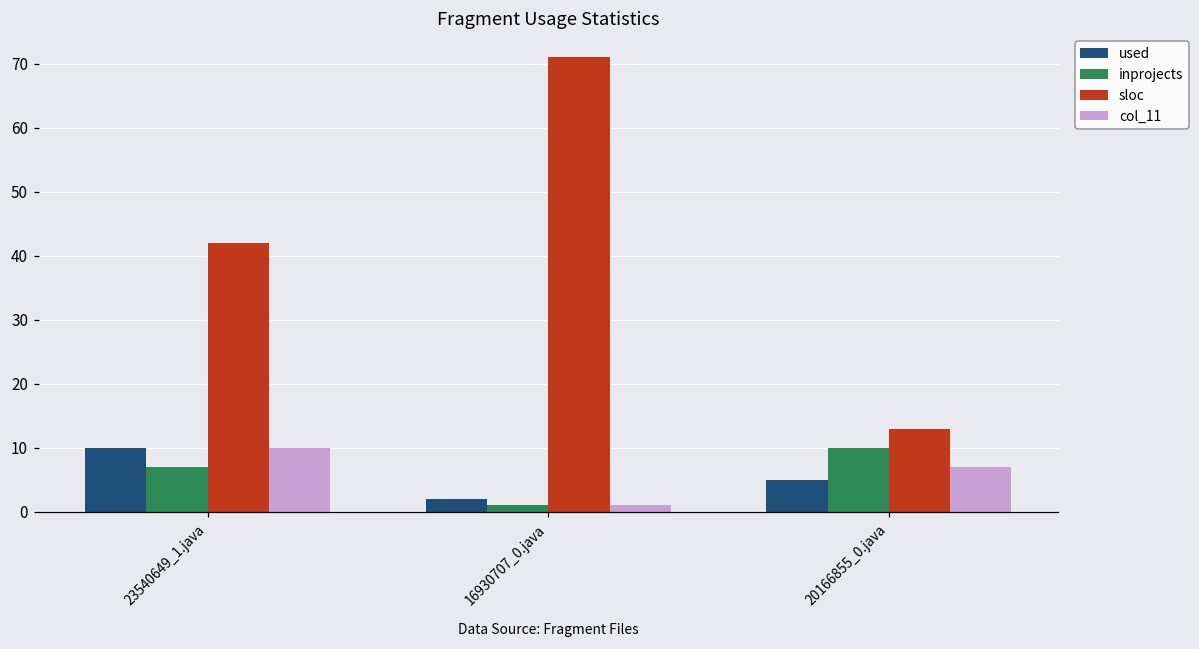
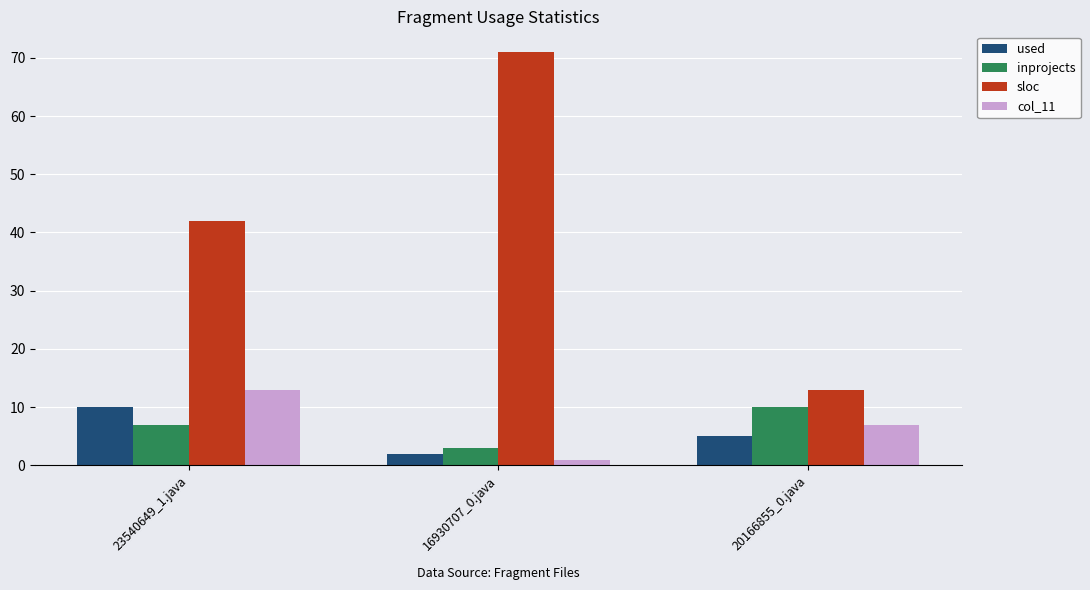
col_11, 23540649_1.java: 10 -> 13
inprojects, 16930707_0.java: 1 -> 3
